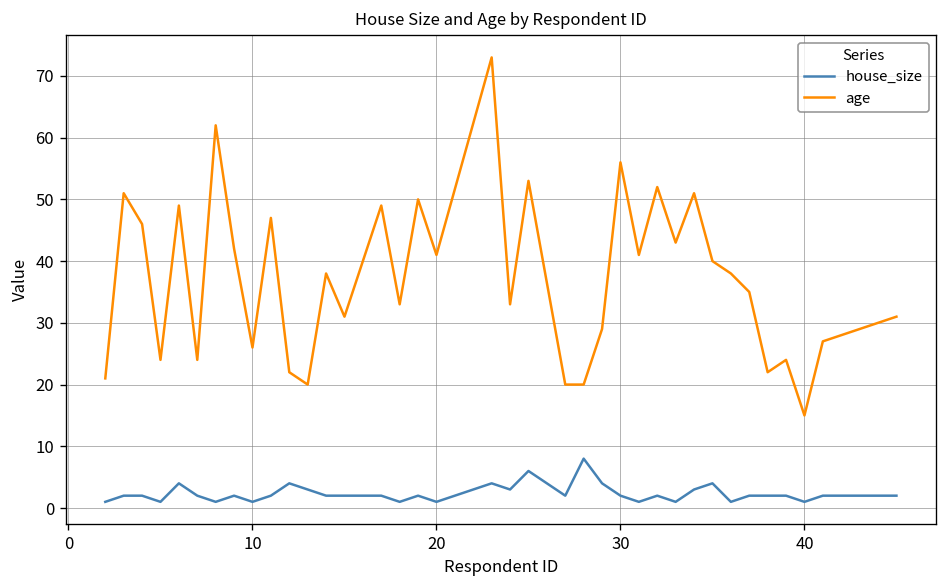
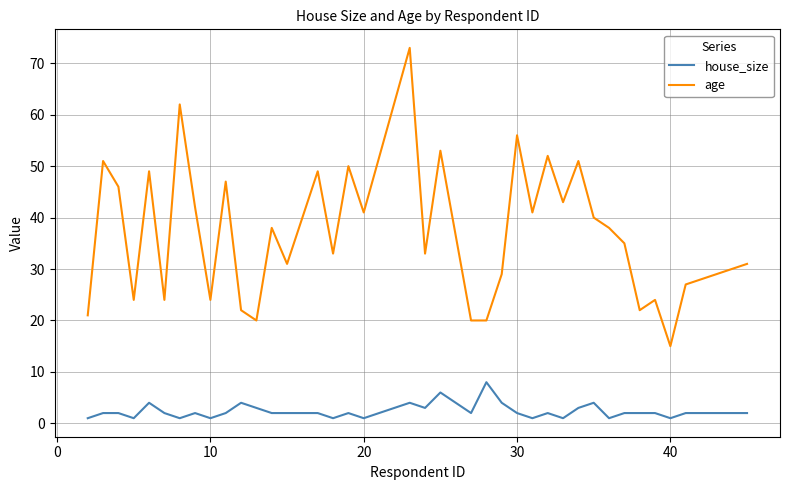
age, 10: 26 -> 24
